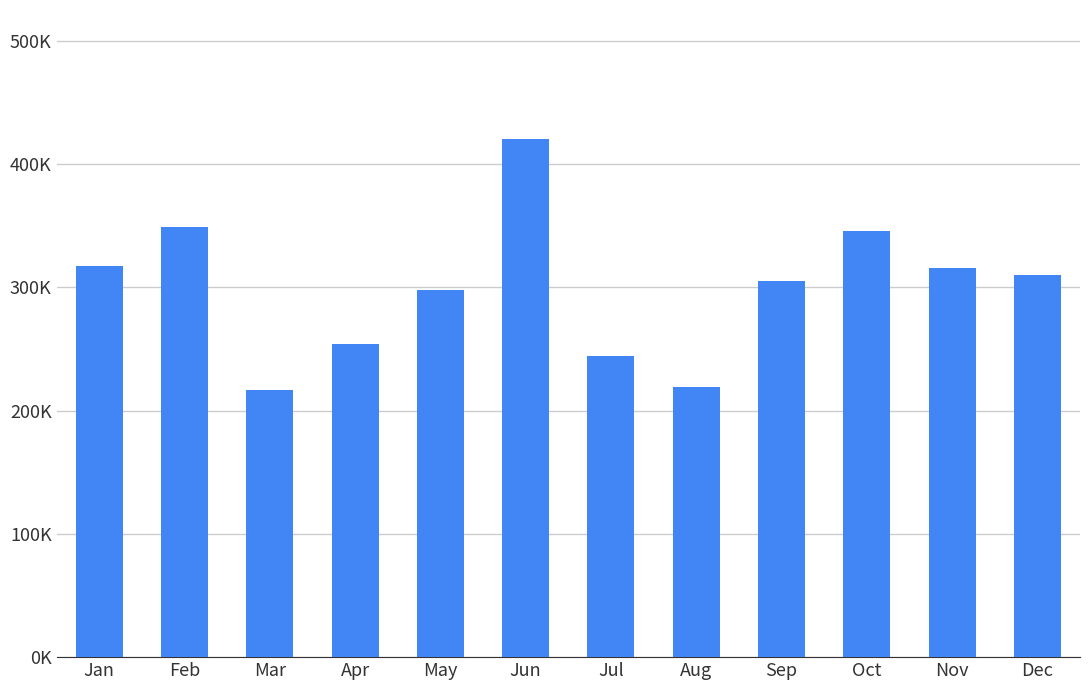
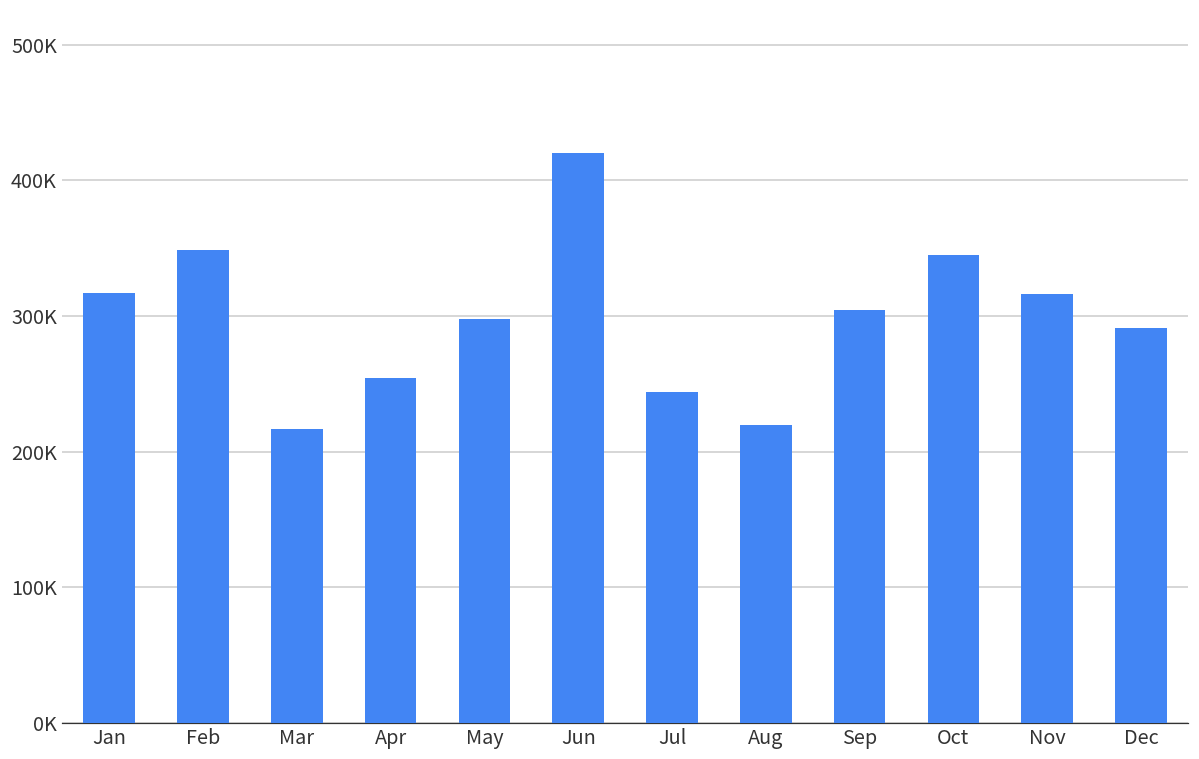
Dec: 310000 -> 291000
